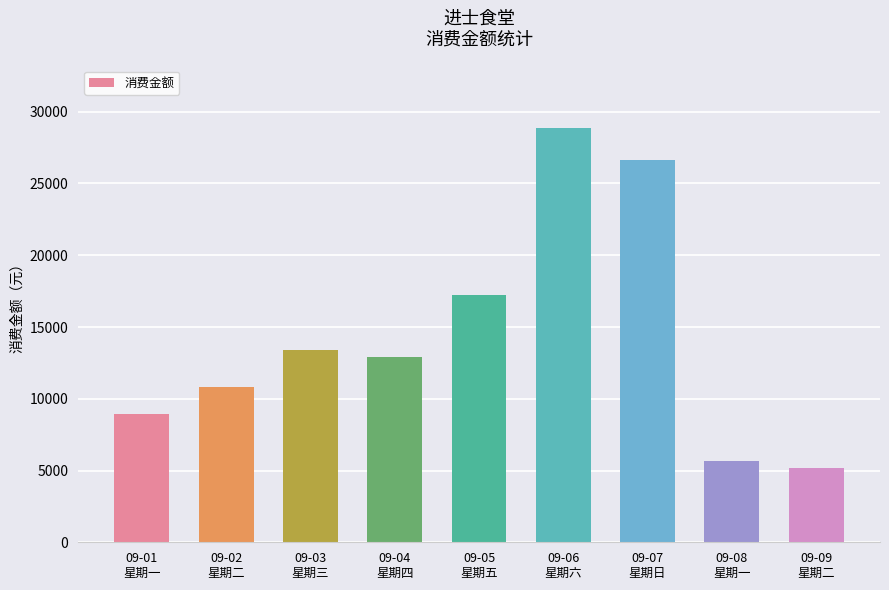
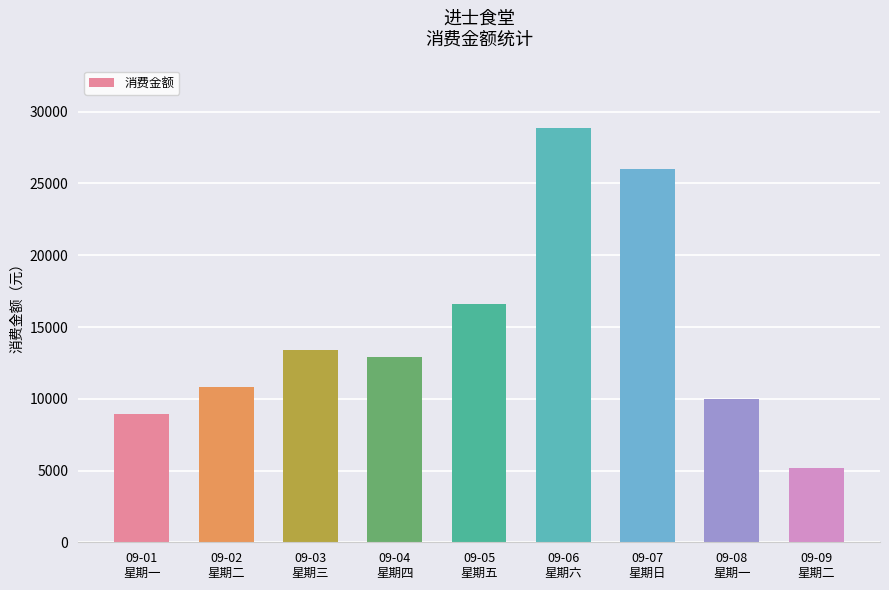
09-05 星期五: 17300 -> 16600
09-07 星期日: 26600 -> 26000
09-08 星期一: 5700 -> 10000
